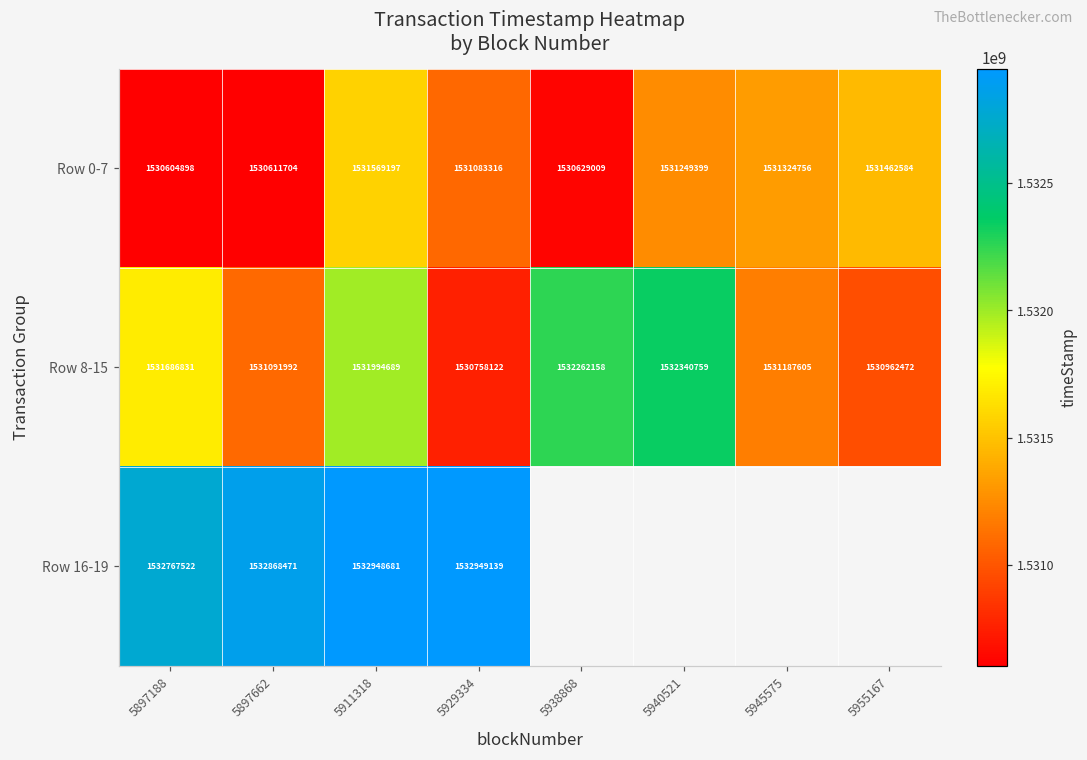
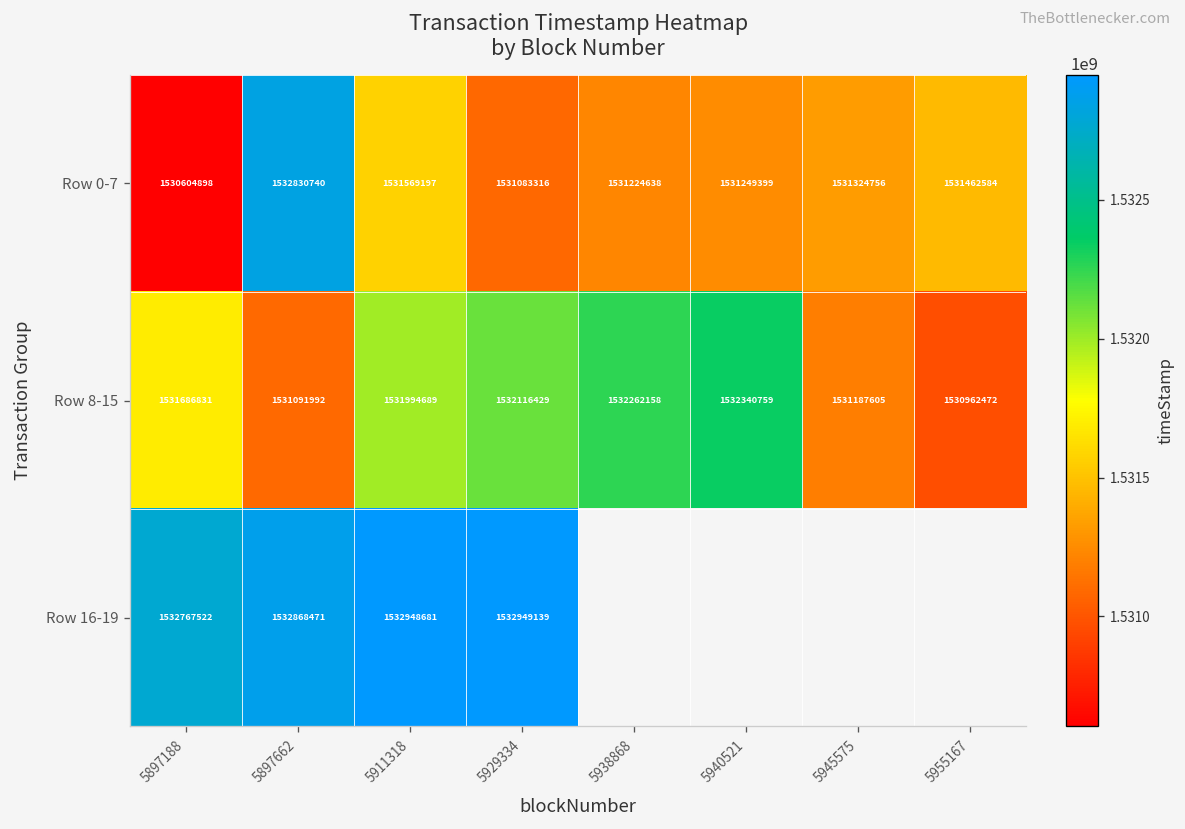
Row 0-7, 5897662: 1530611704 -> 1532830740
Row 0-7, 5938868: 1530629009 -> 1531224638
Row 8-15, 5929334: 1530758122 -> 1532116429
